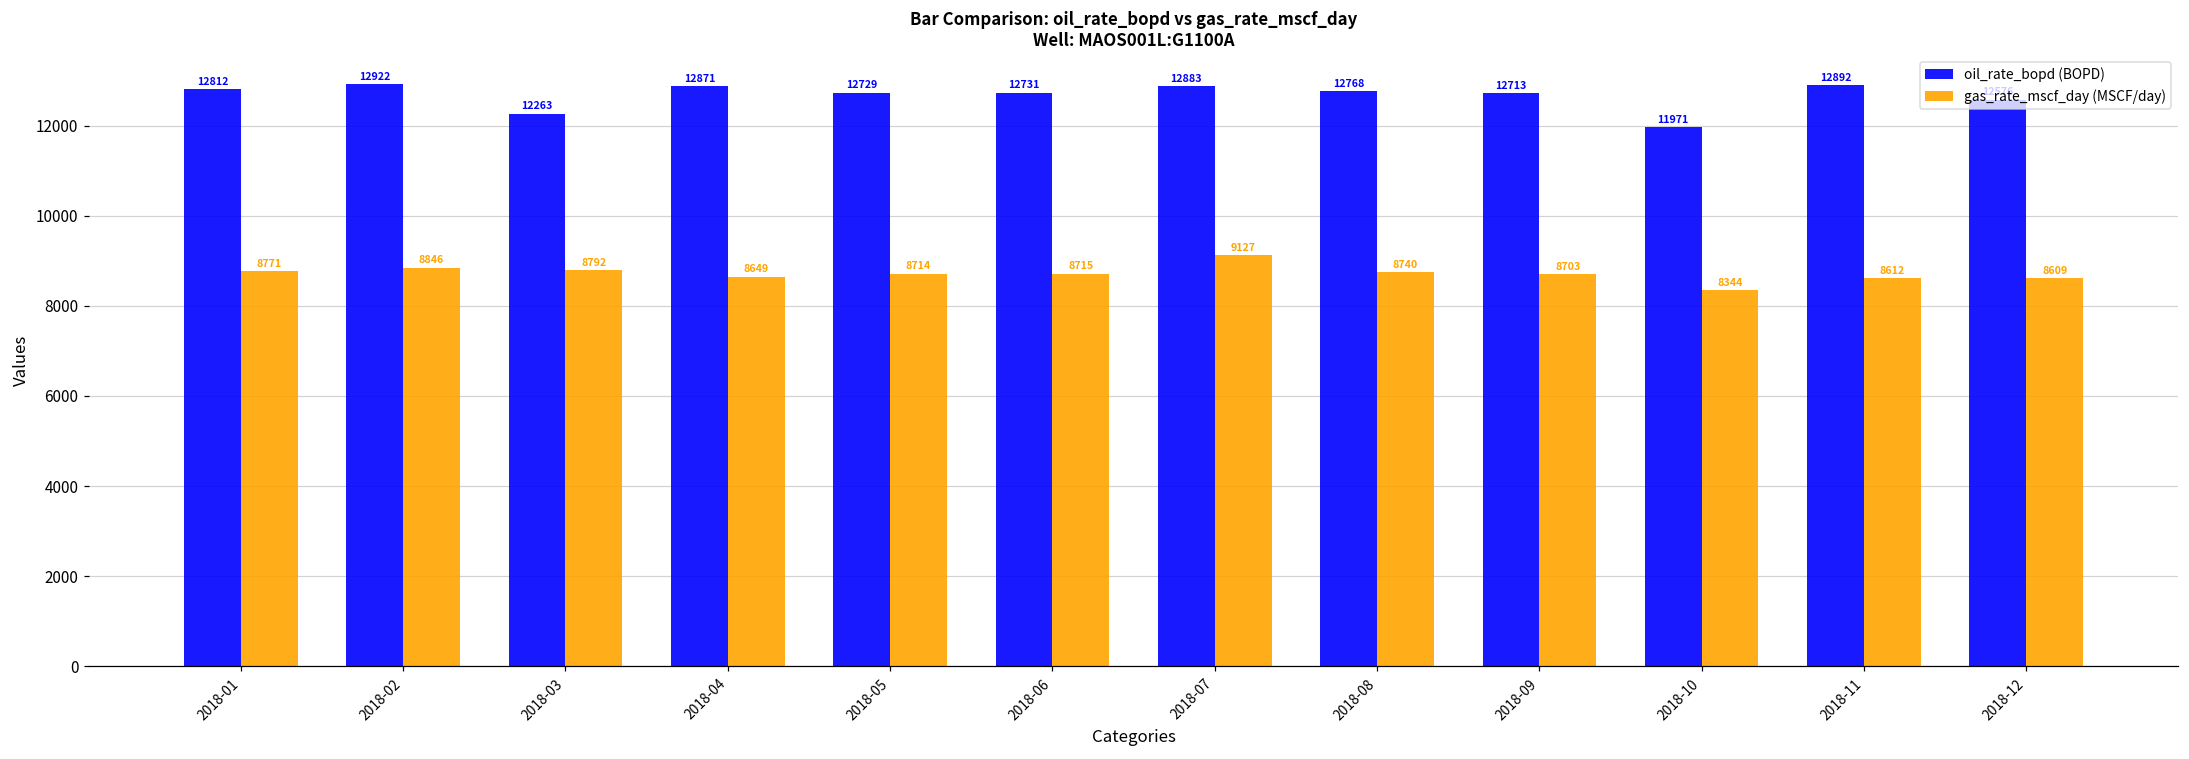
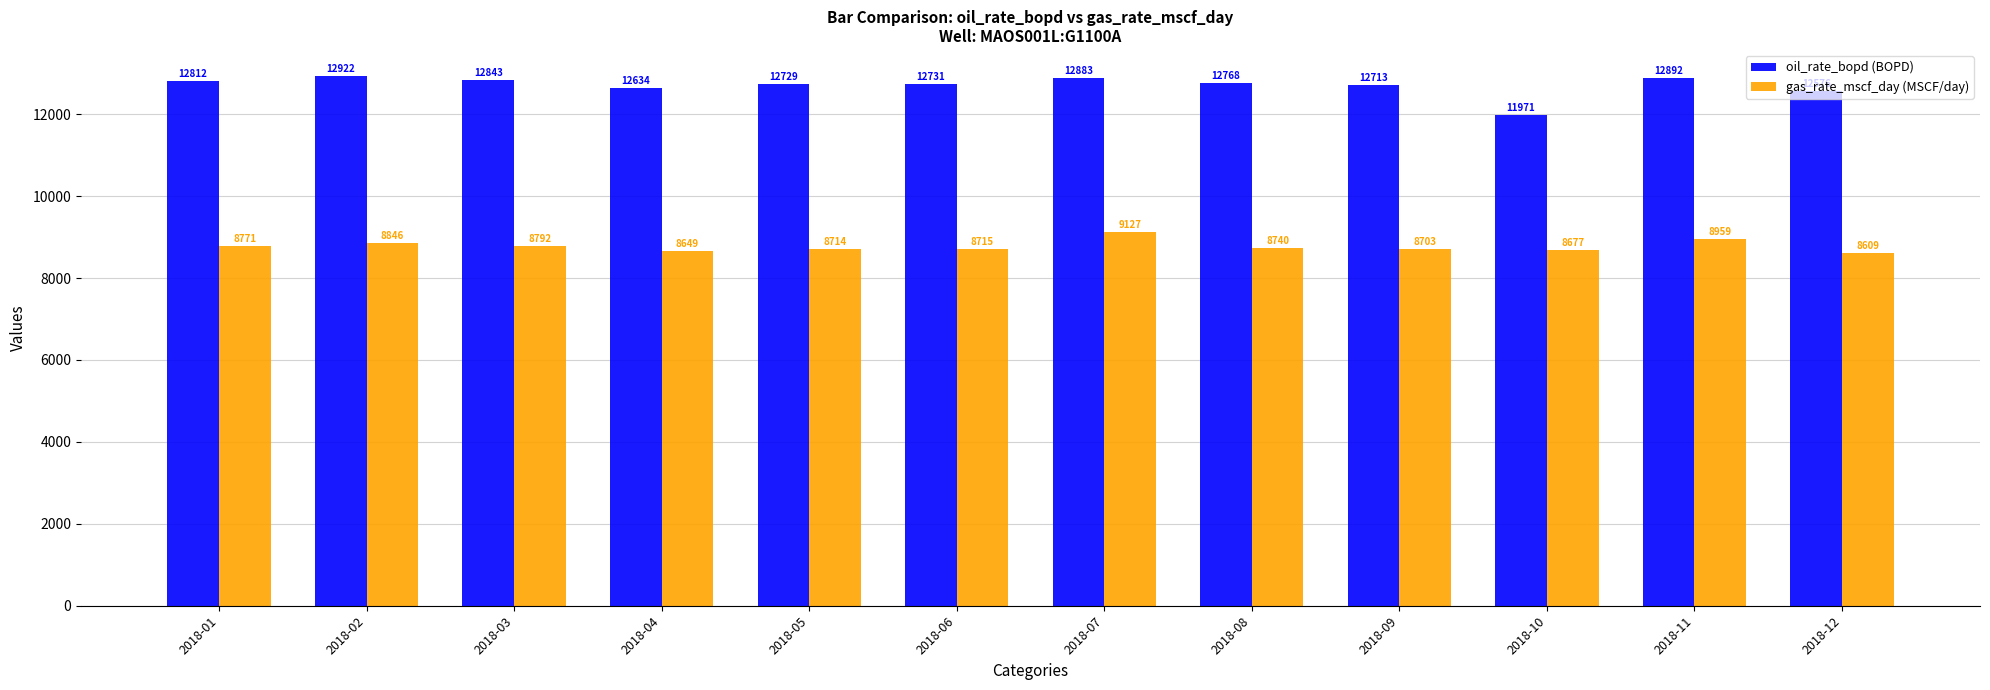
oil_rate_bopd (BOPD), 2018-03: 12263 -> 12843
oil_rate_bopd (BOPD), 2018-04: 12871 -> 12634
gas_rate_mscf_day (MSCF/day), 2018-10: 8344 -> 8677
gas_rate_mscf_day (MSCF/day), 2018-11: 8612 -> 8959
